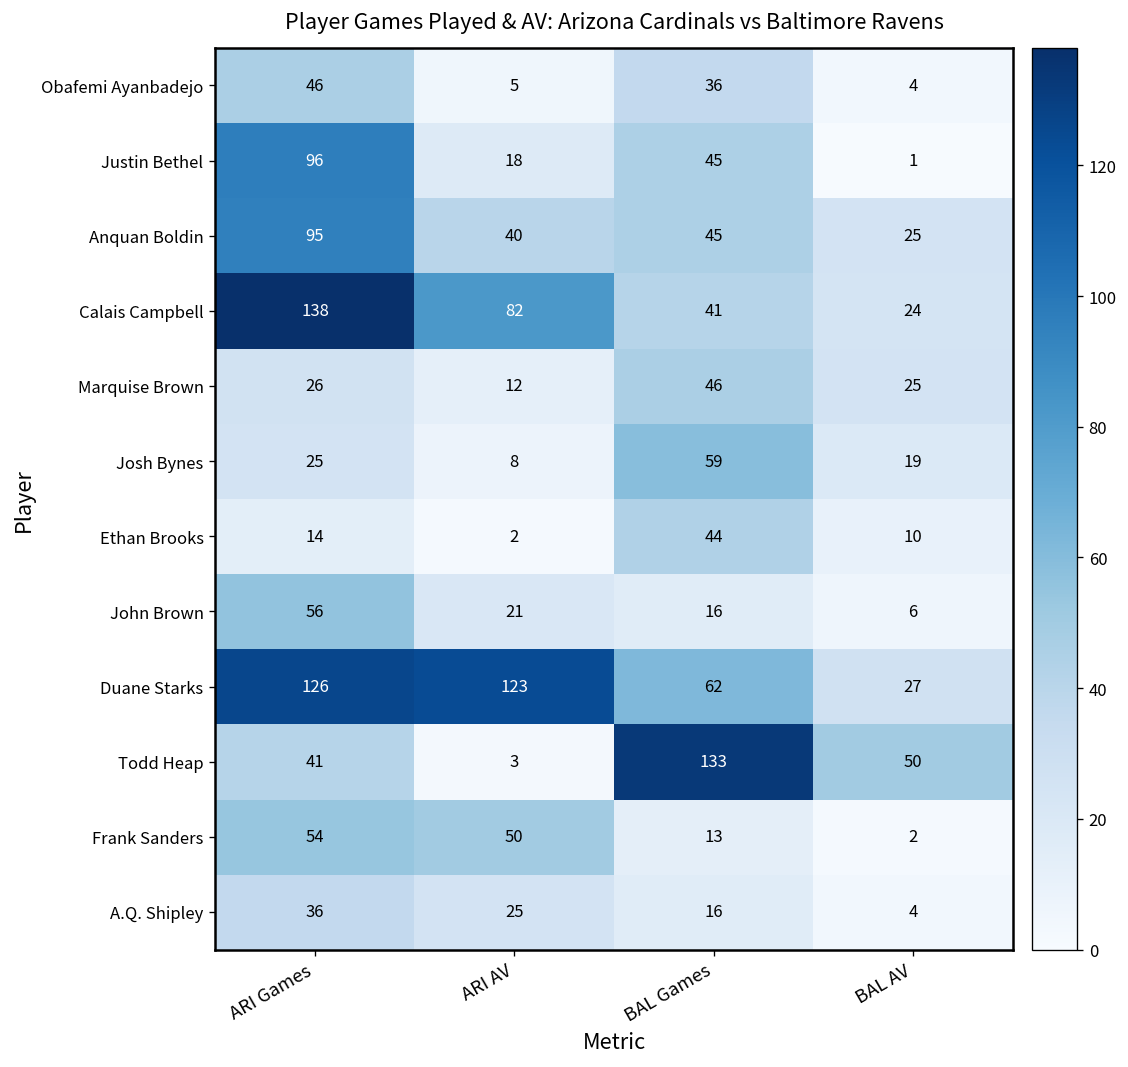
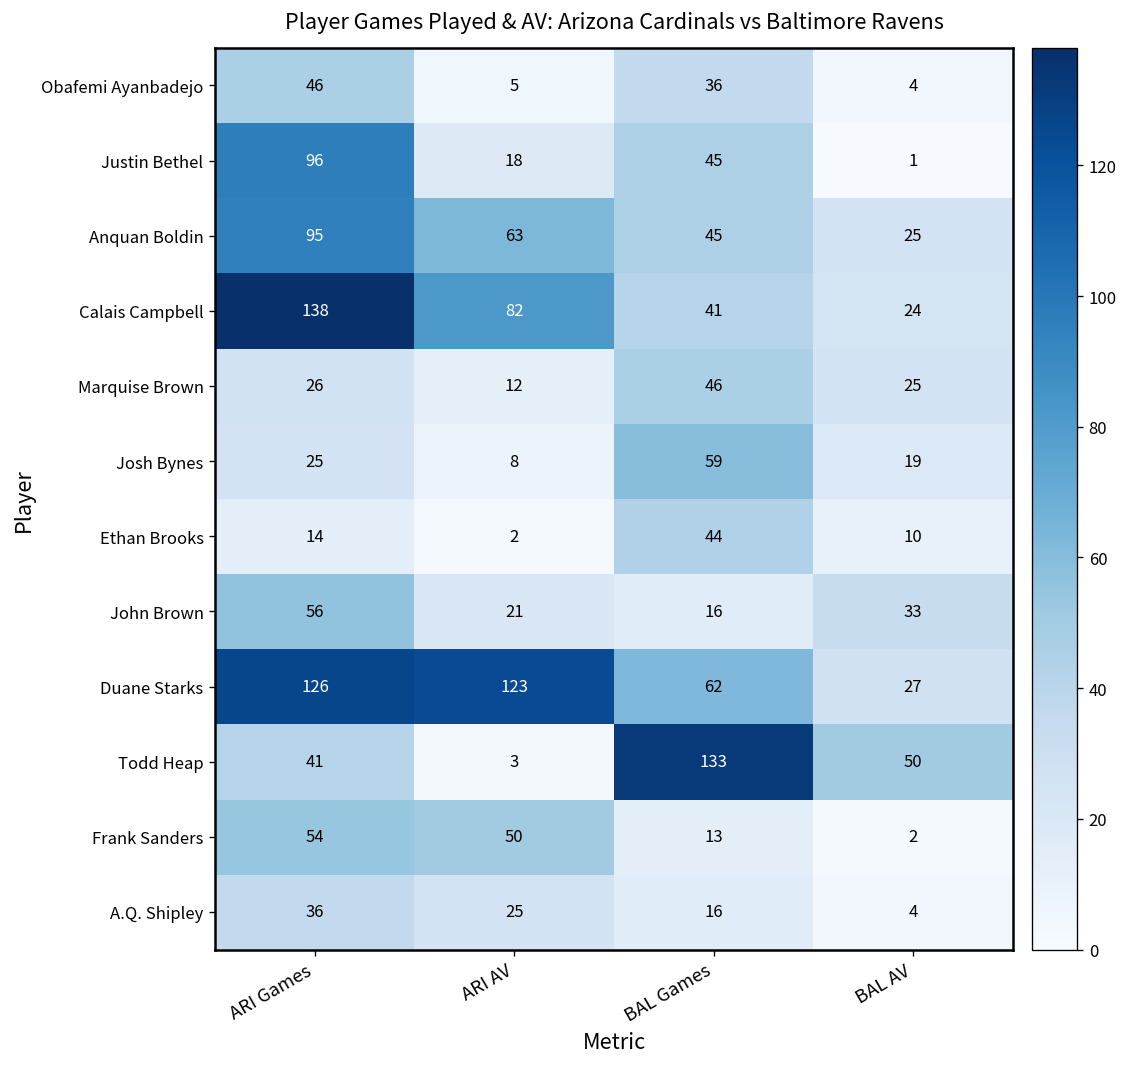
Anquan Boldin, ARI AV: 40 -> 63
John Brown, BAL AV: 6 -> 33
